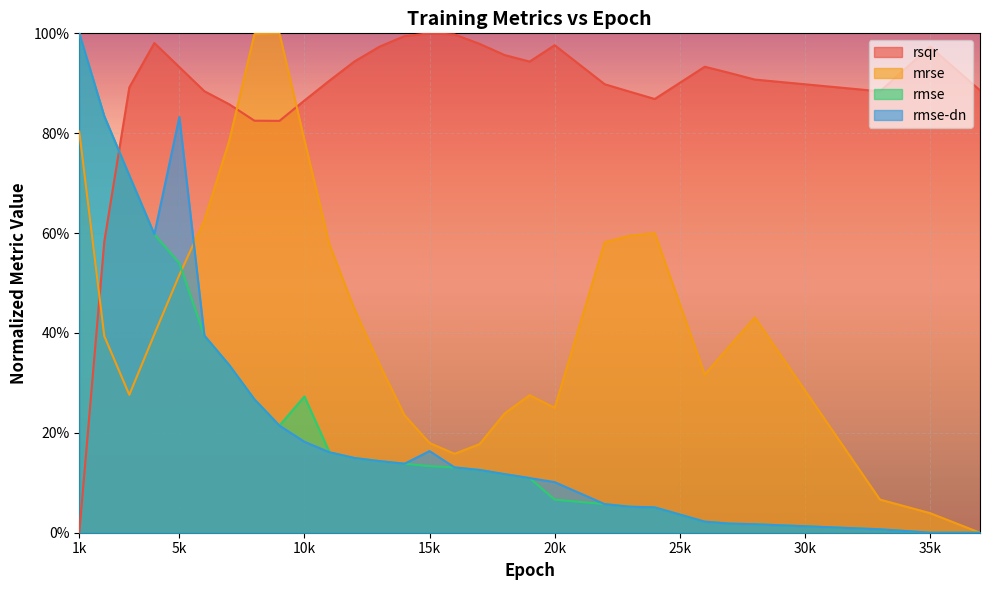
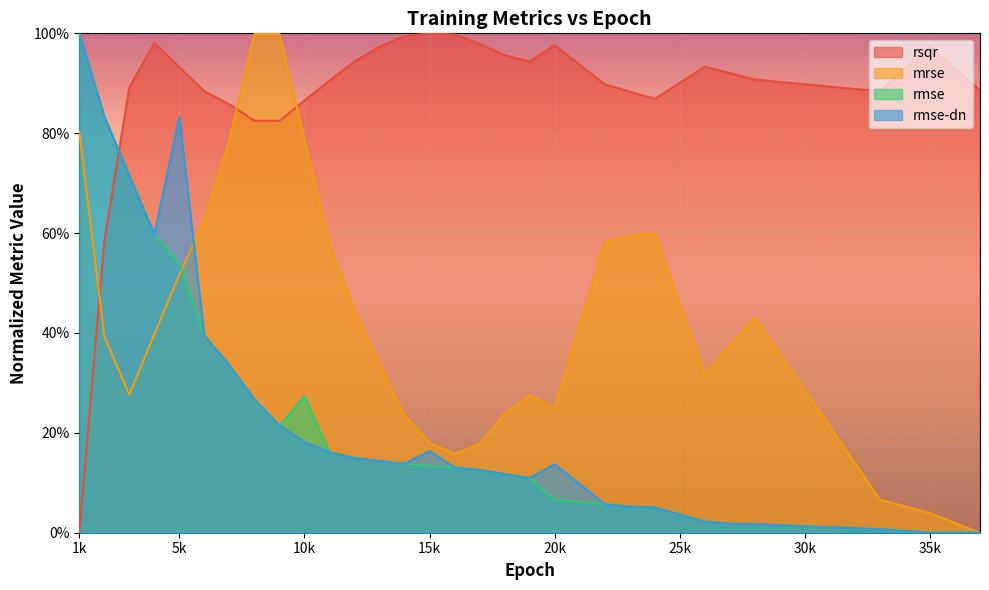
rmse-dn, 20k: 10% -> 14%
